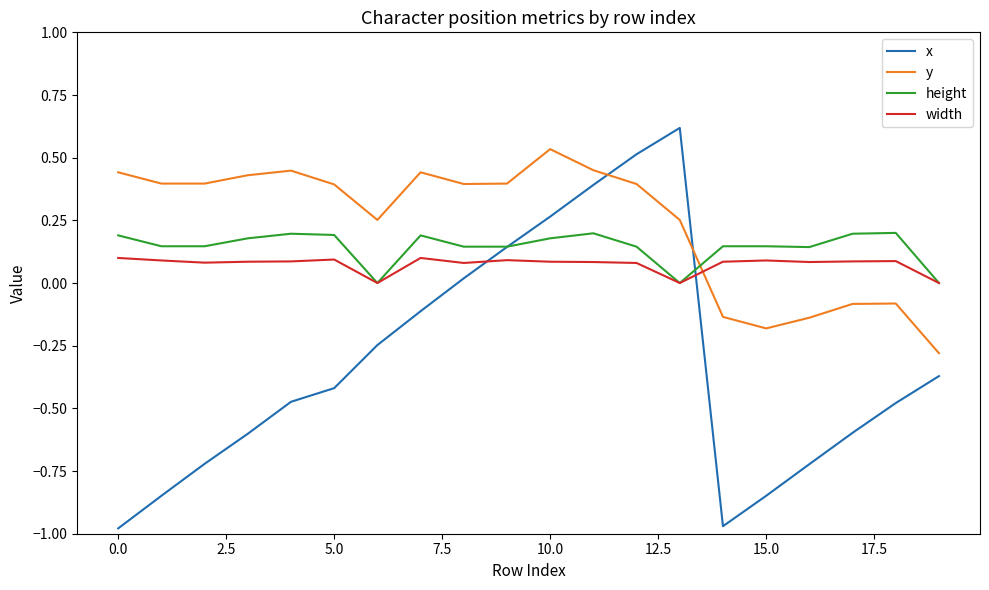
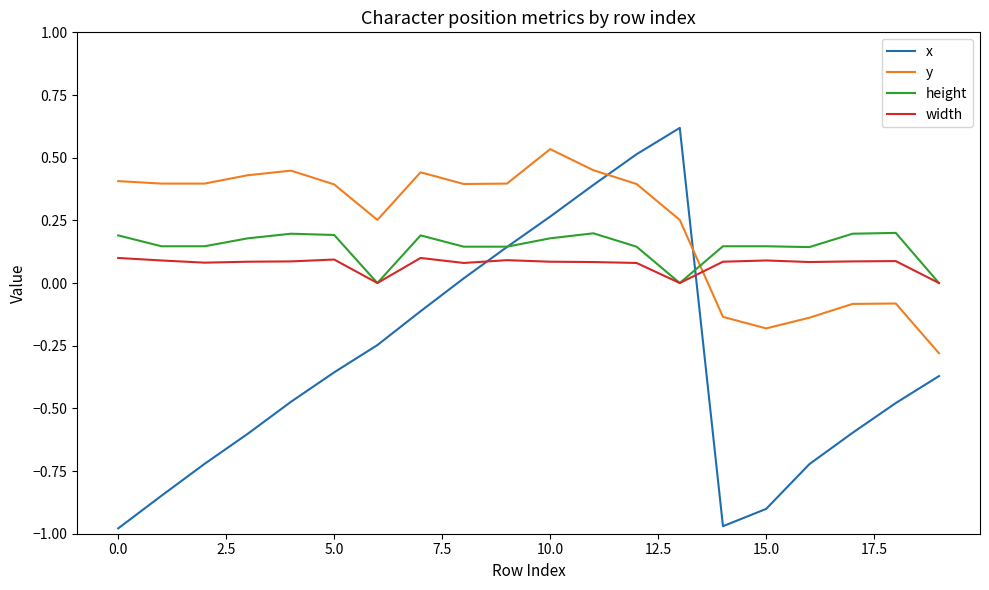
y, 0.0: 0.44 -> 0.41
x, 5.0: -0.42 -> -0.36
x, 15.0: -0.85 -> -0.90
